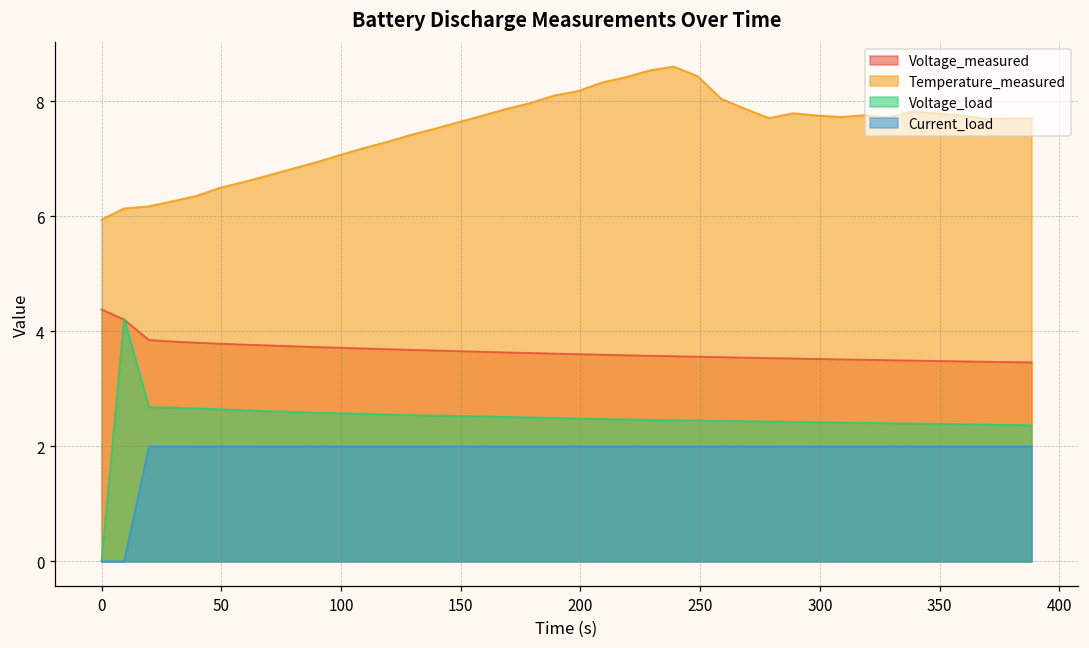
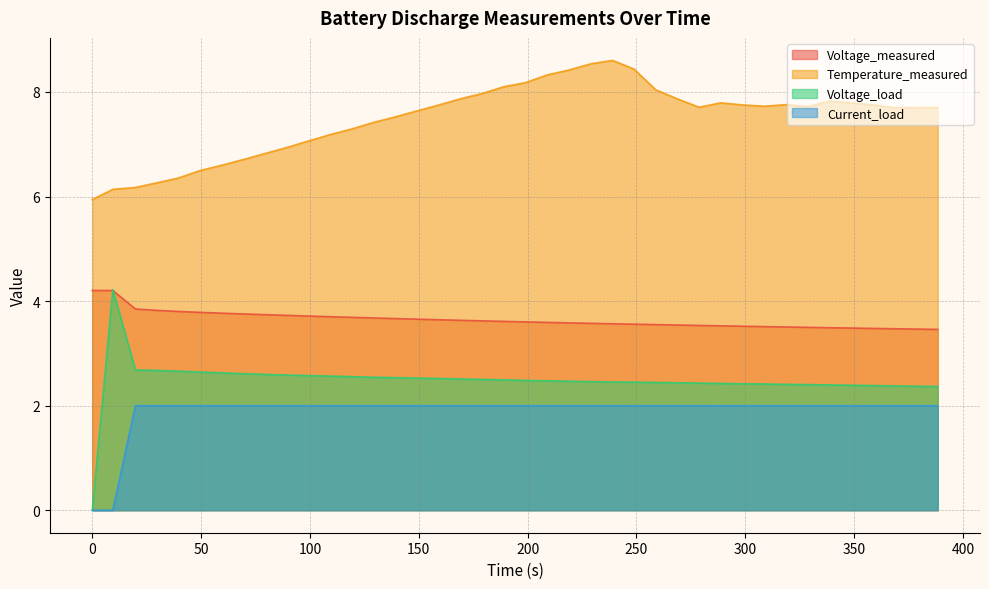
Voltage_measured, 0: 4.4 -> 4.2
